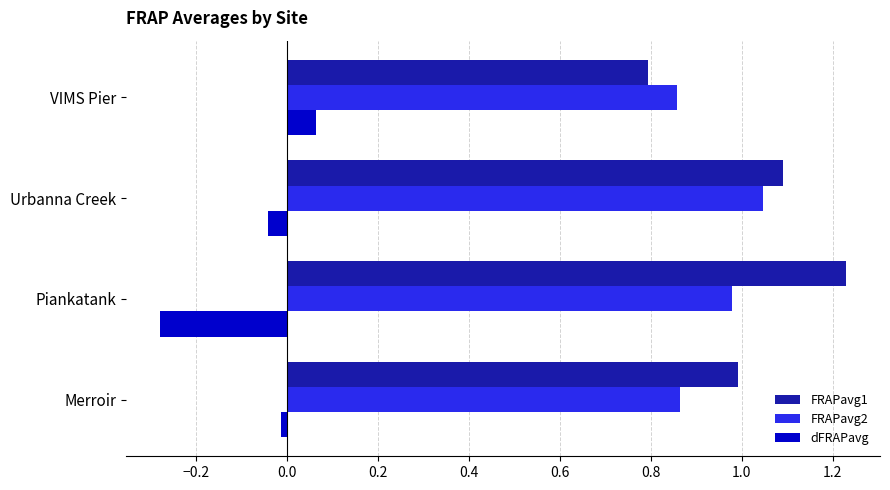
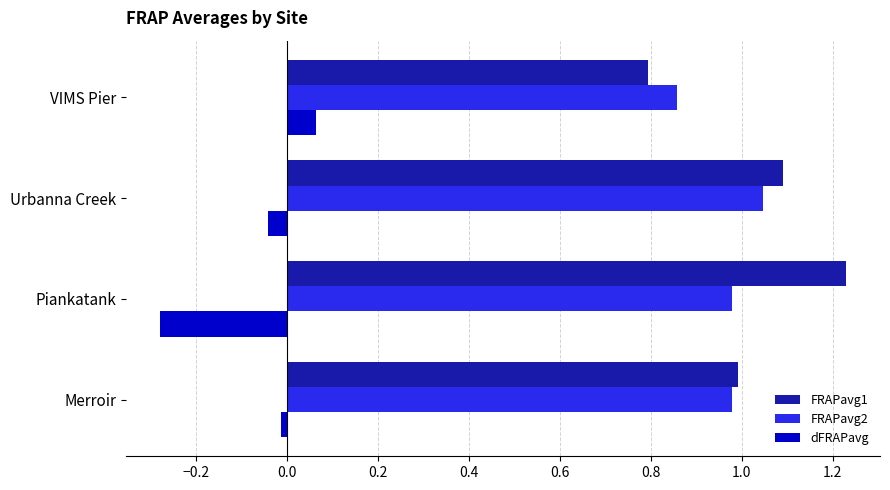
FRAPavg2, Merroir: 0.86 -> 0.98
